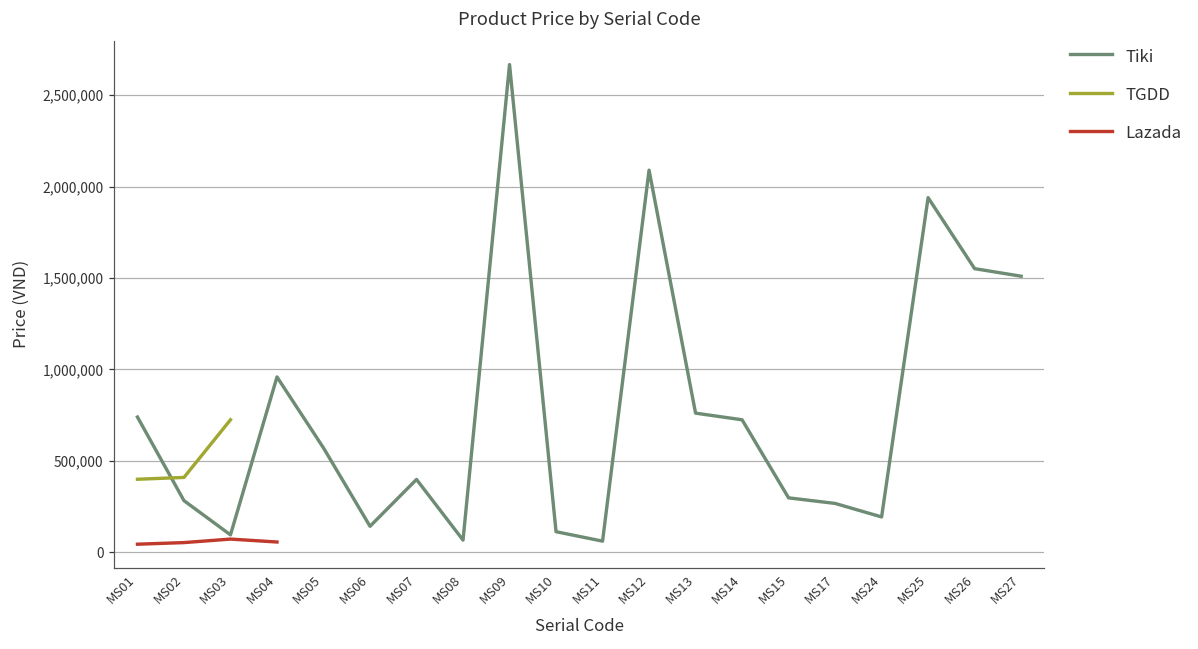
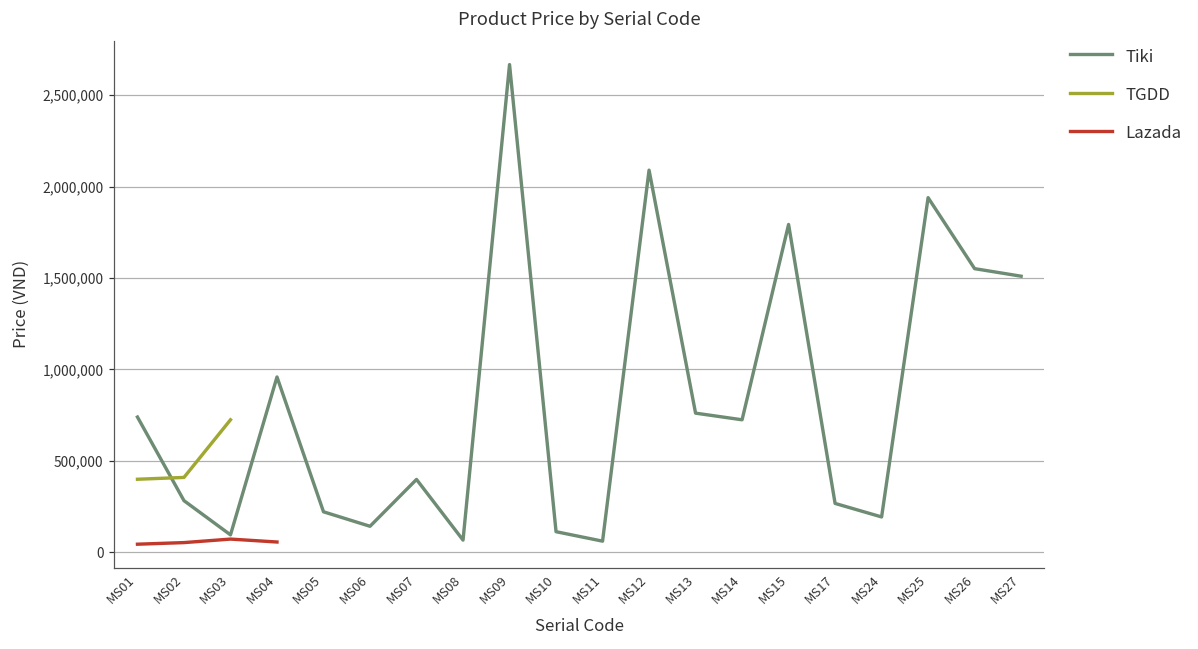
Tiki, MS05: 570,000 -> 220,000
Tiki, MS15: 300,000 -> 1,790,000
